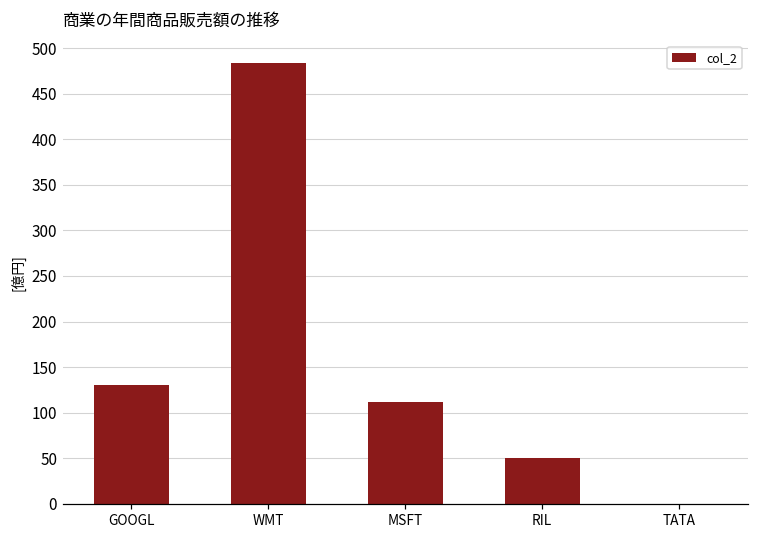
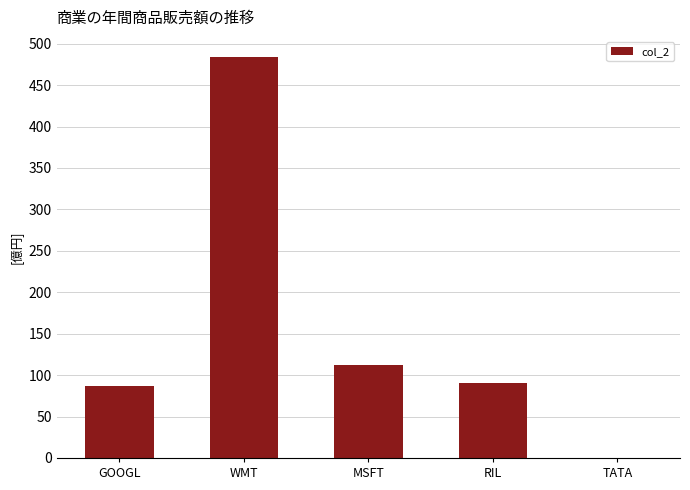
GOOGL: 130 -> 90
RIL: 50 -> 90
